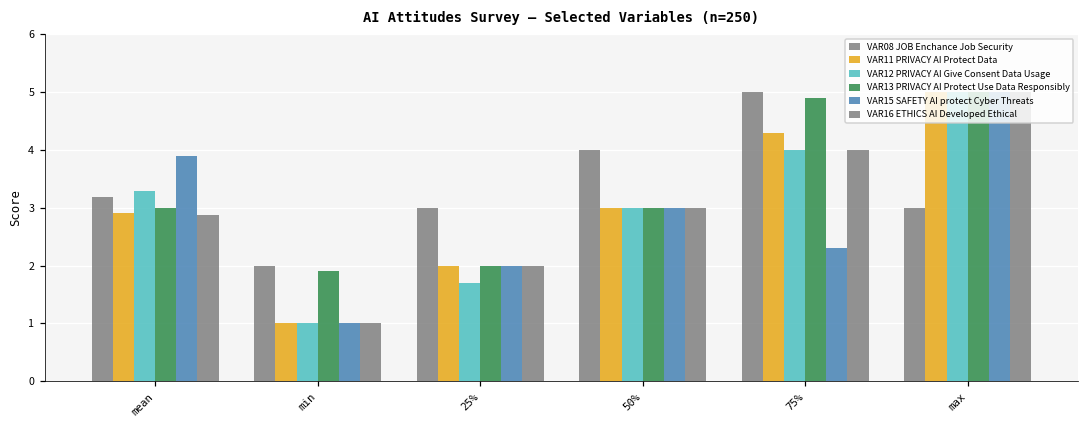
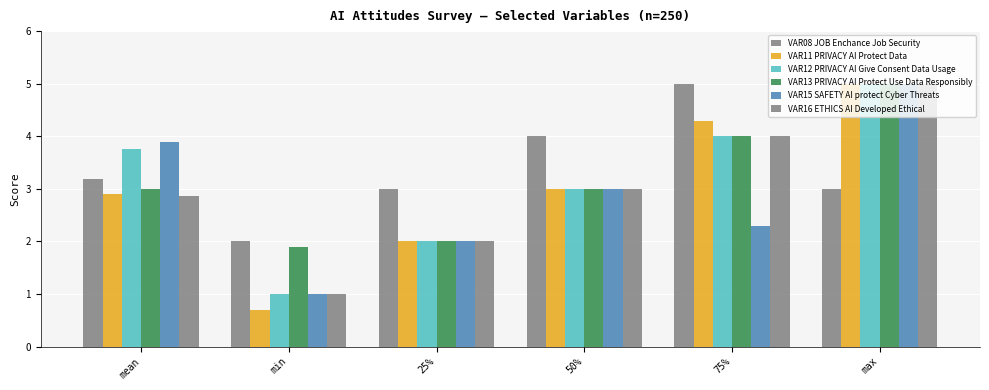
VAR12 PRIVACY AI Give Consent Data Usage, mean: 3.3 -> 3.8
VAR11 PRIVACY AI Protect Data, min: 1.0 -> 0.7
VAR12 PRIVACY AI Give Consent Data Usage, 25%: 1.7 -> 2.0
VAR13 PRIVACY AI Protect Use Data Responsibly, 75%: 4.9 -> 4.0
